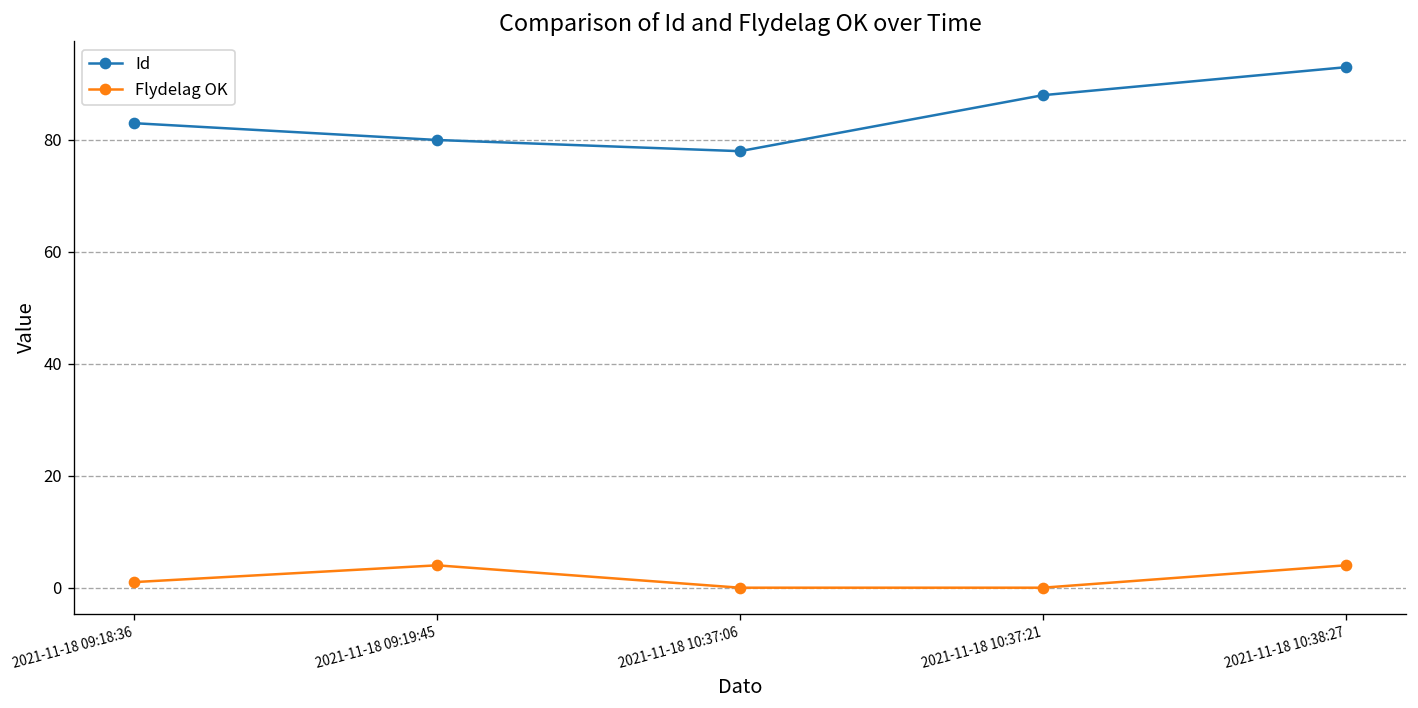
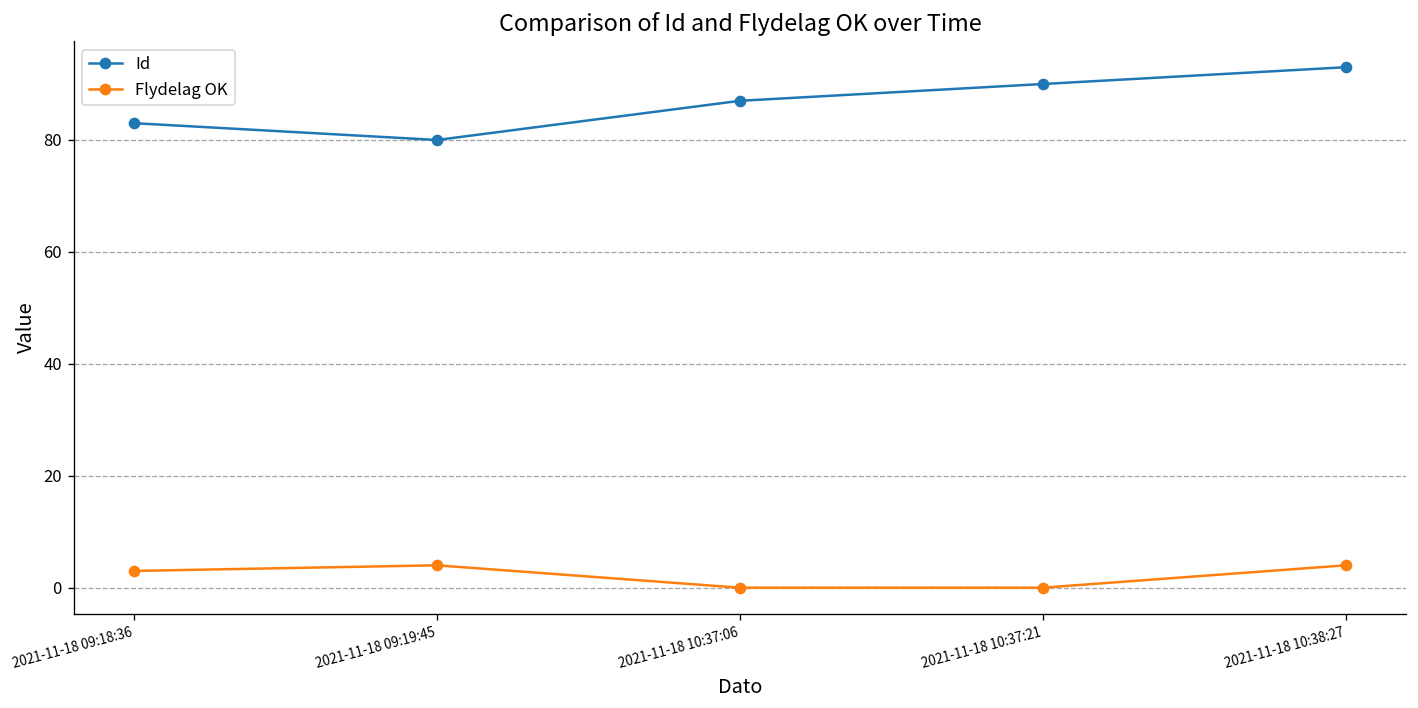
Flydelag OK, 2021-11-18 09:18:36: 1 -> 3
Id, 2021-11-18 10:37:06: 78 -> 87
Id, 2021-11-18 10:37:21: 88 -> 90
